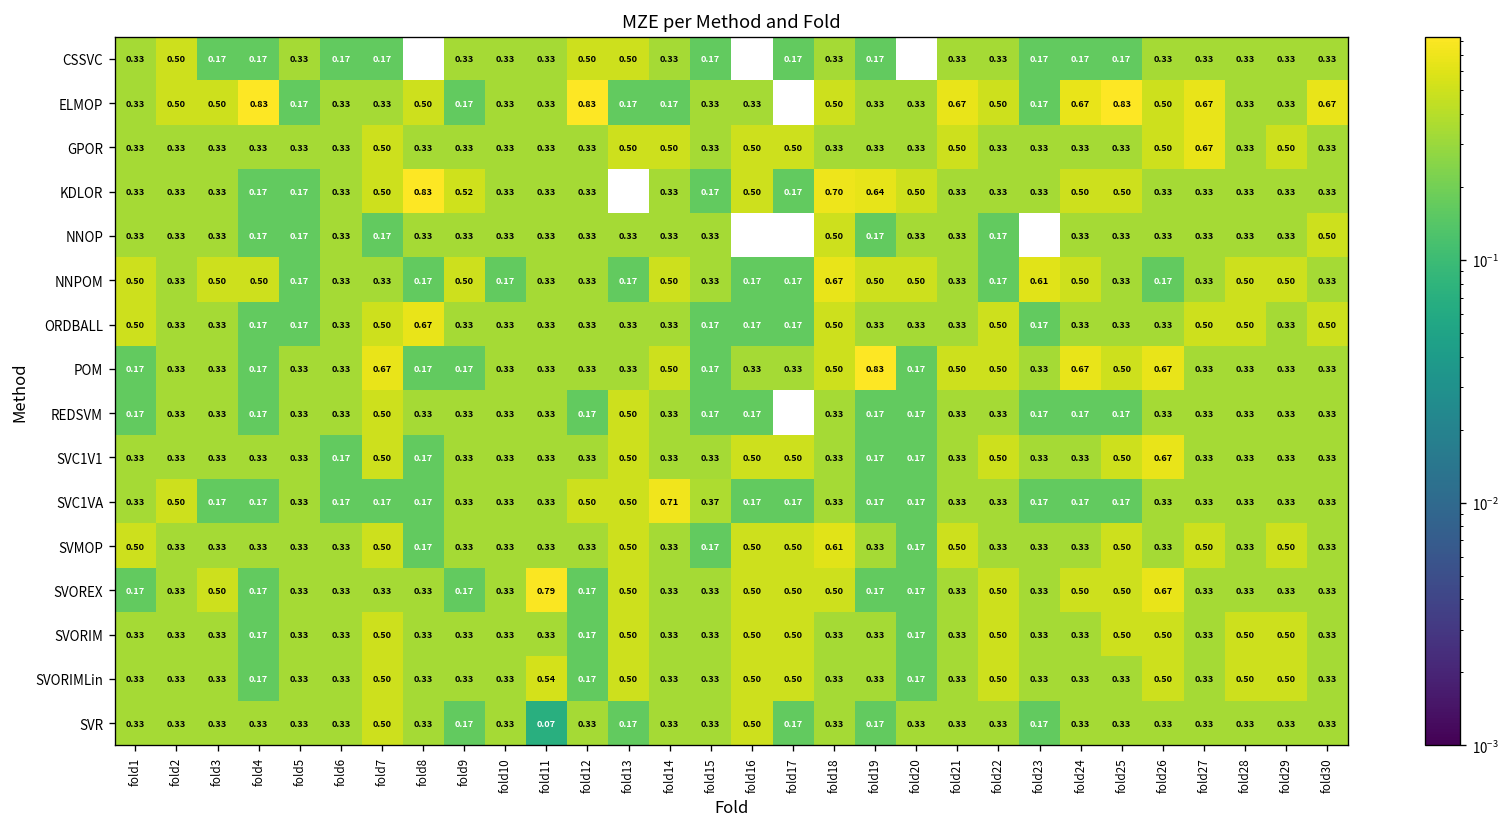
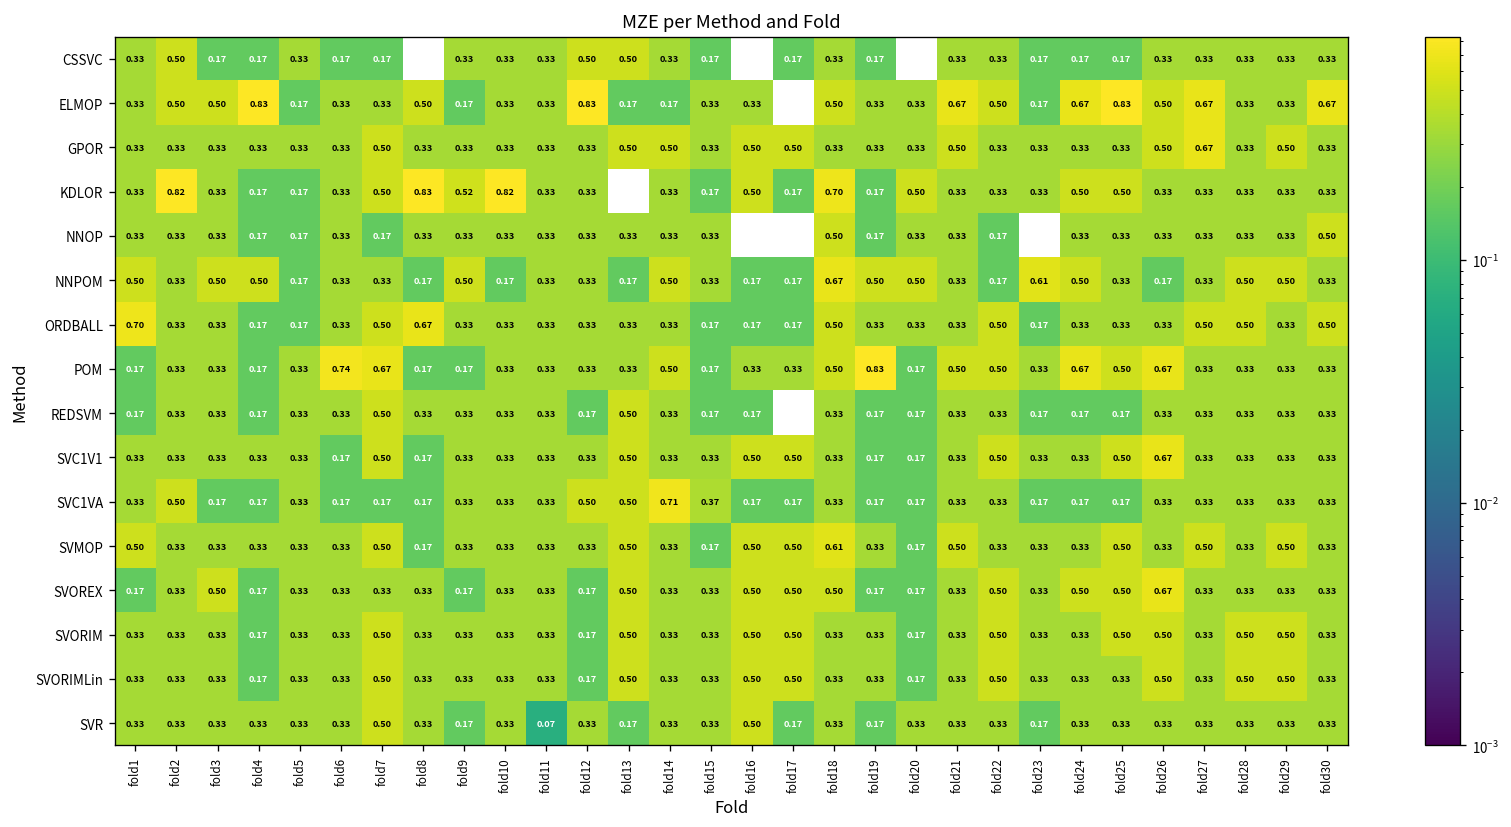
KDLOR, fold2: 0.33 -> 0.82
KDLOR, fold10: 0.33 -> 0.82
KDLOR, fold19: 0.64 -> 0.17
ORDBALL, fold1: 0.50 -> 0.70
POM, fold6: 0.33 -> 0.74
SVOREX, fold11: 0.79 -> 0.33
SVORIMLin, fold11: 0.54 -> 0.33
